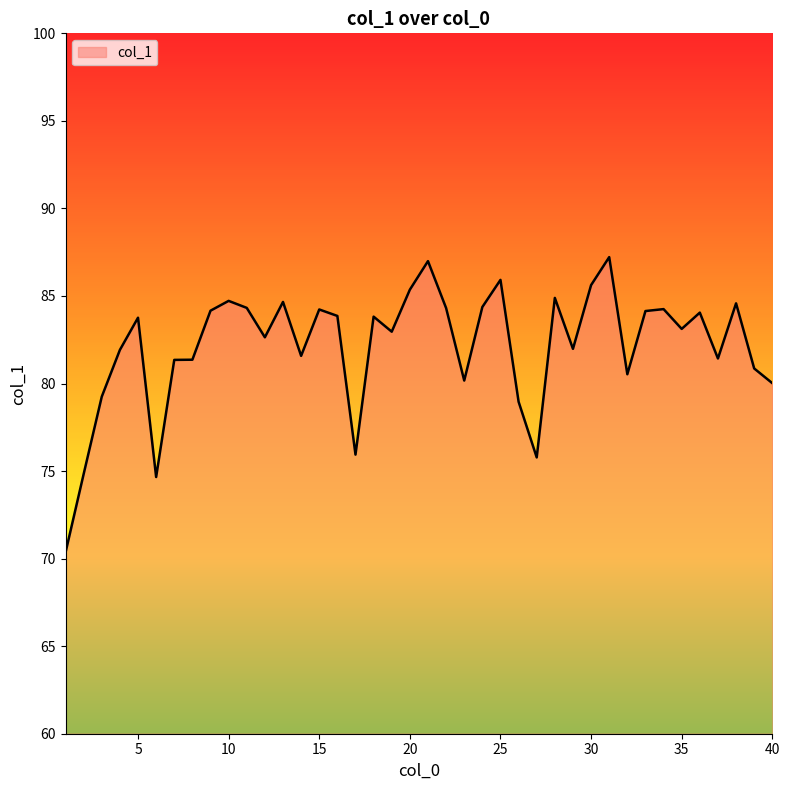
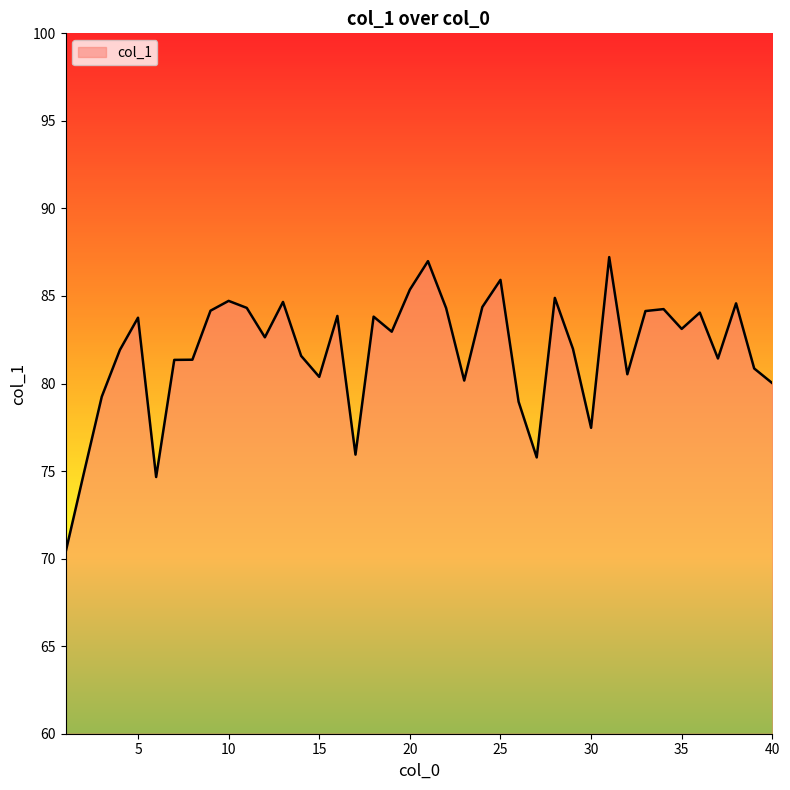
15: 84.2 -> 80.4
30: 85.6 -> 77.5
